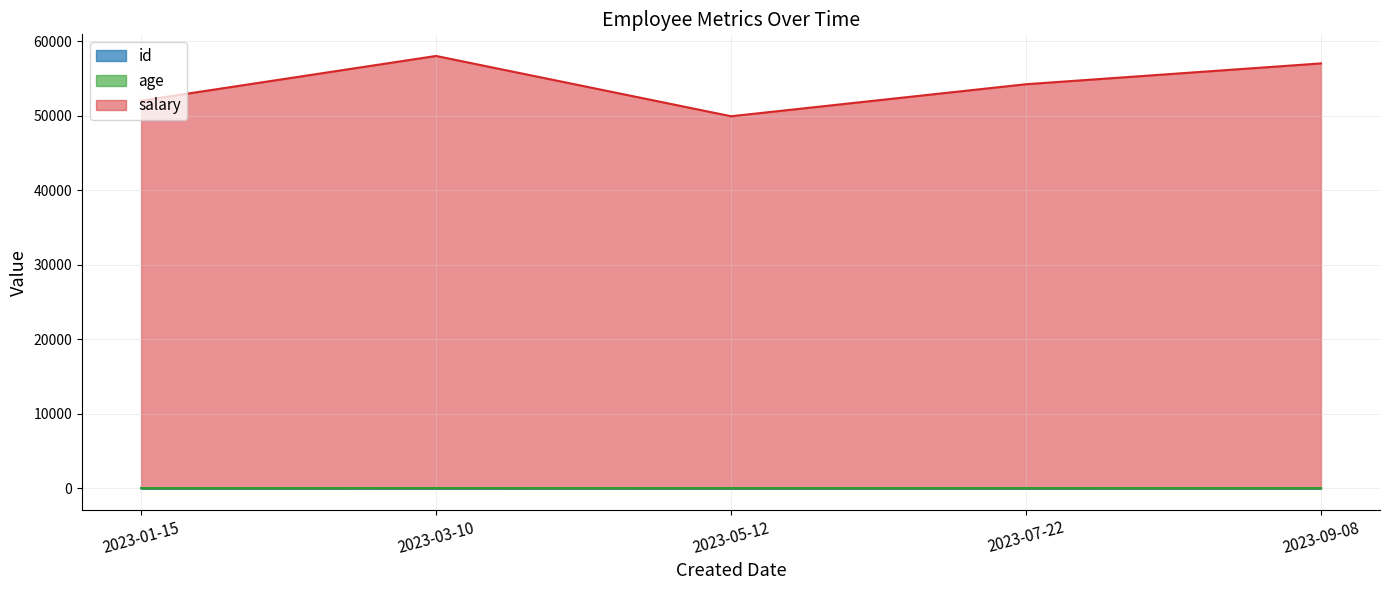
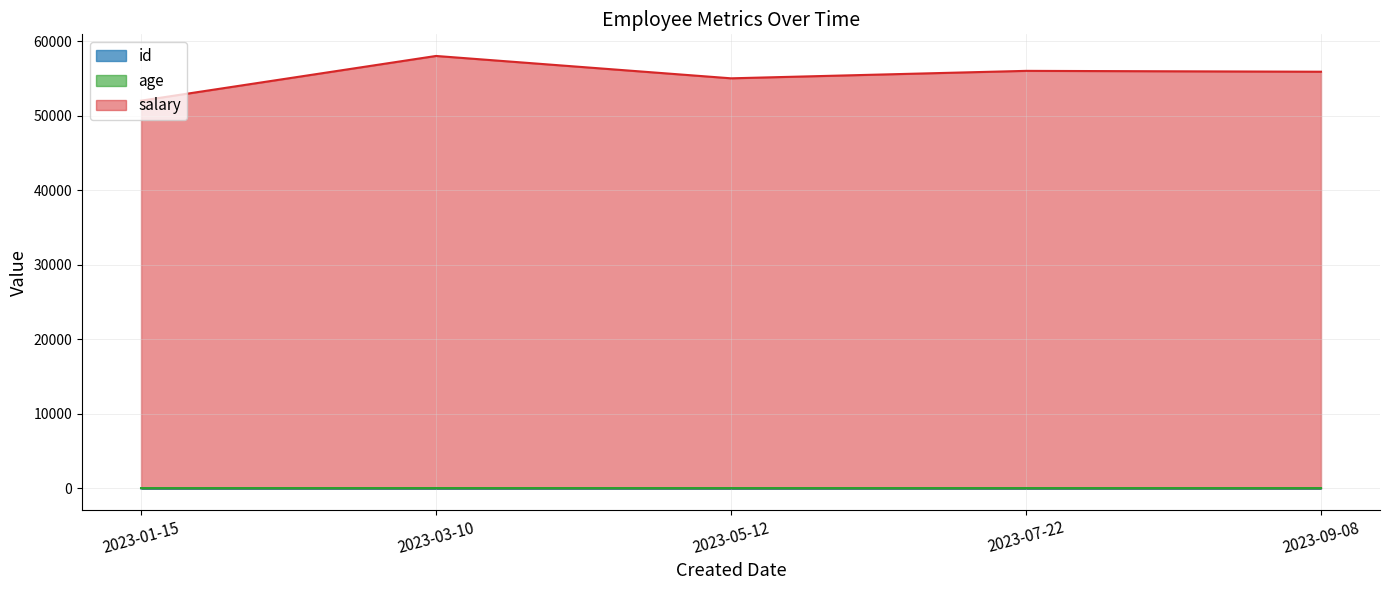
salary, 2023-05-12: 50000 -> 55000
salary, 2023-07-22: 54000 -> 56000
salary, 2023-09-08: 57000 -> 56000
